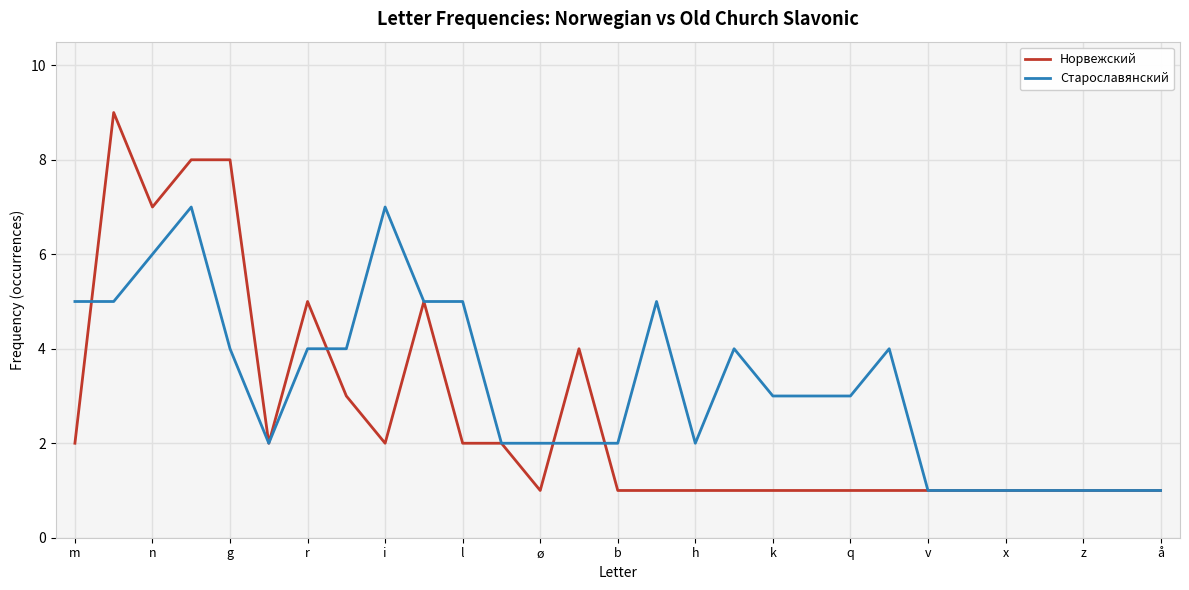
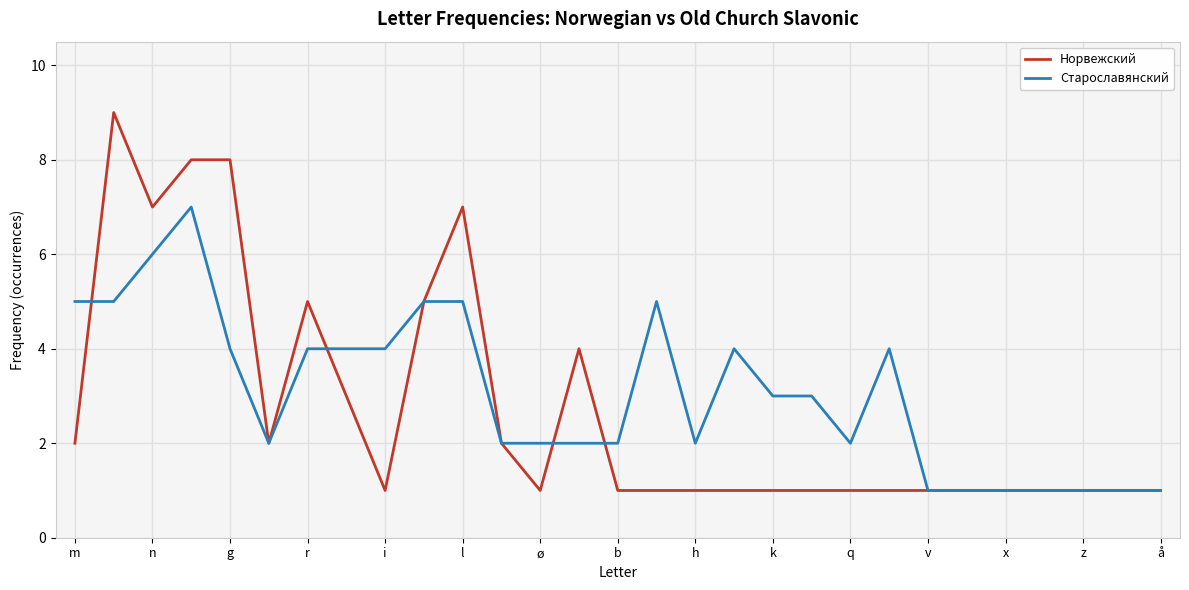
Норвежский, i: 2 -> 1
Старославянский, i: 7 -> 4
Норвежский, l: 2 -> 7
Старославянский, q: 3 -> 2
